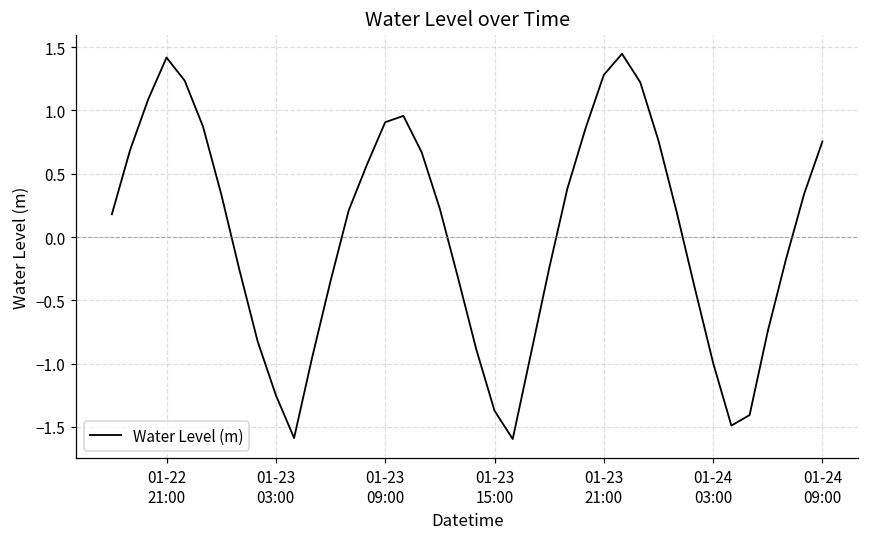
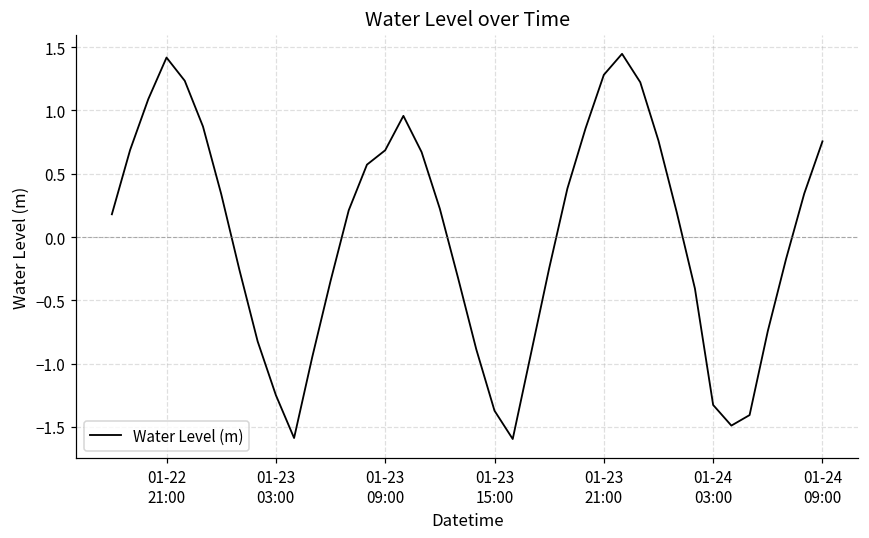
01-23 09:00: 0.91 -> 0.69
01-24 03:00: -1.00 -> -1.33
